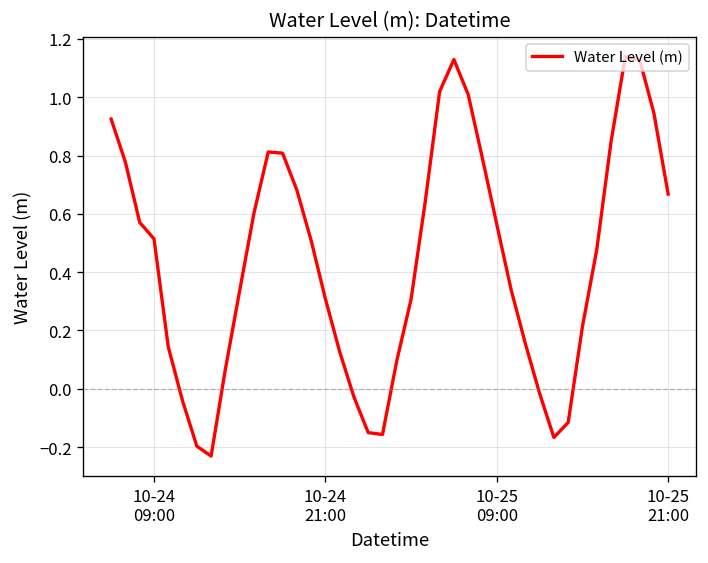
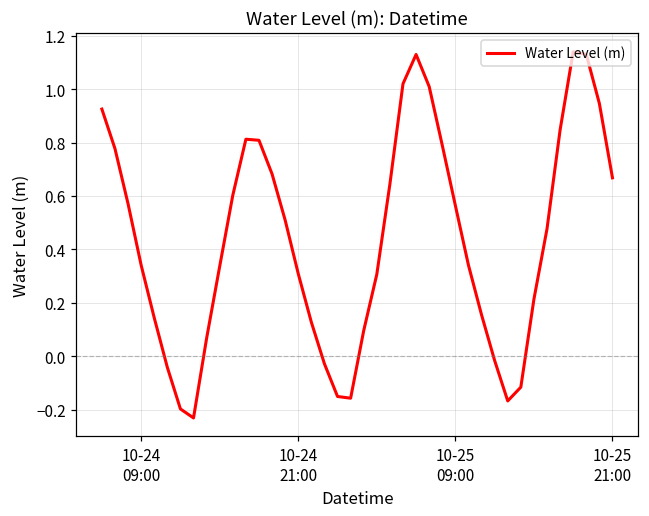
10-24 09:00: 0.51 -> 0.34
